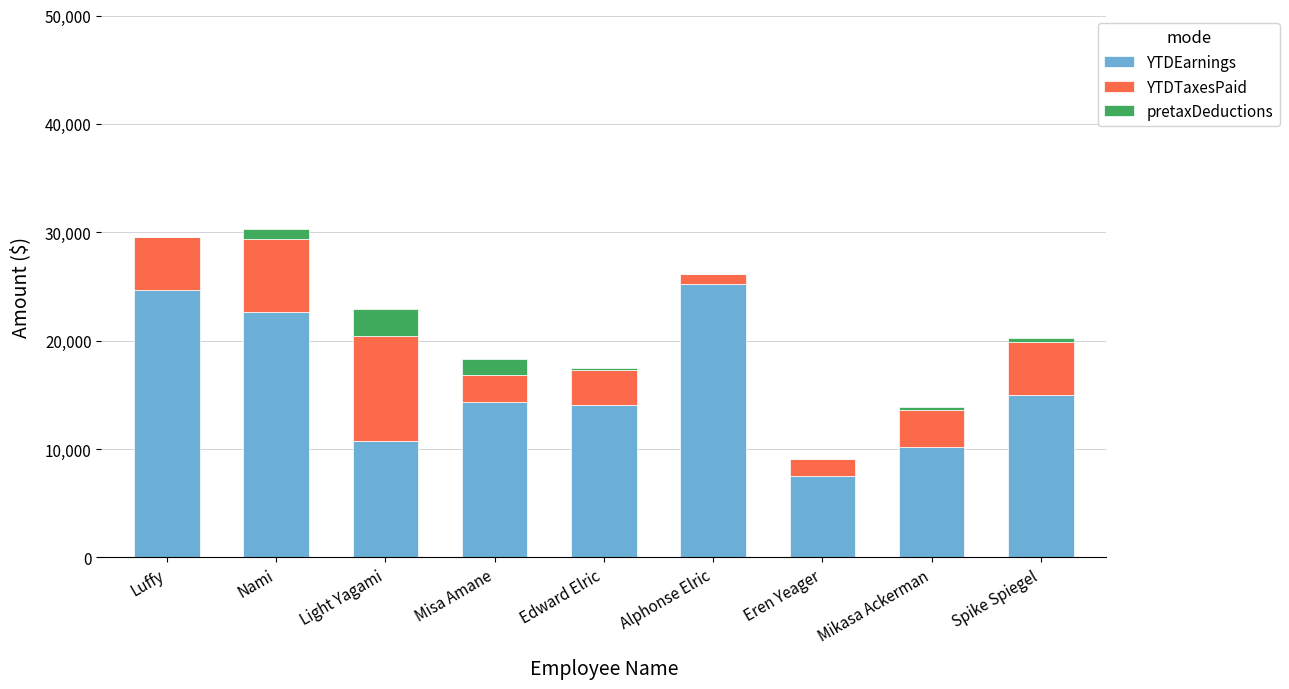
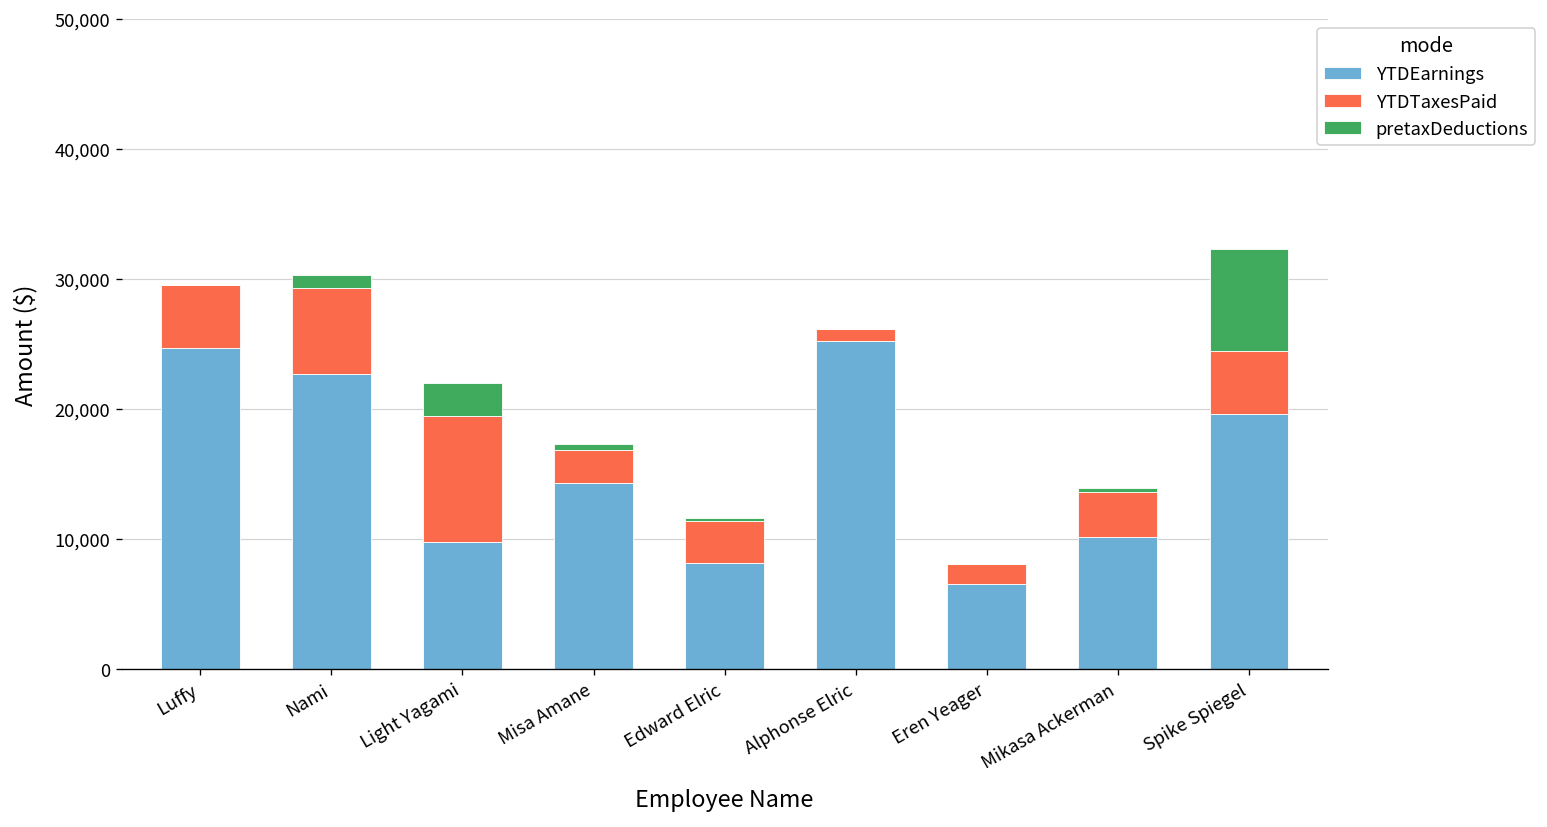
YTDEarnings, Light Yagami: 10,800 -> 9,800
pretaxDeductions, Misa Amane: 1,500 -> 500
YTDEarnings, Edward Elric: 14,000 -> 8,100
YTDEarnings, Eren Yeager: 7,500 -> 6,500
YTDEarnings, Spike Spiegel: 15,000 -> 19,600
pretaxDeductions, Spike Spiegel: 400 -> 7,800
